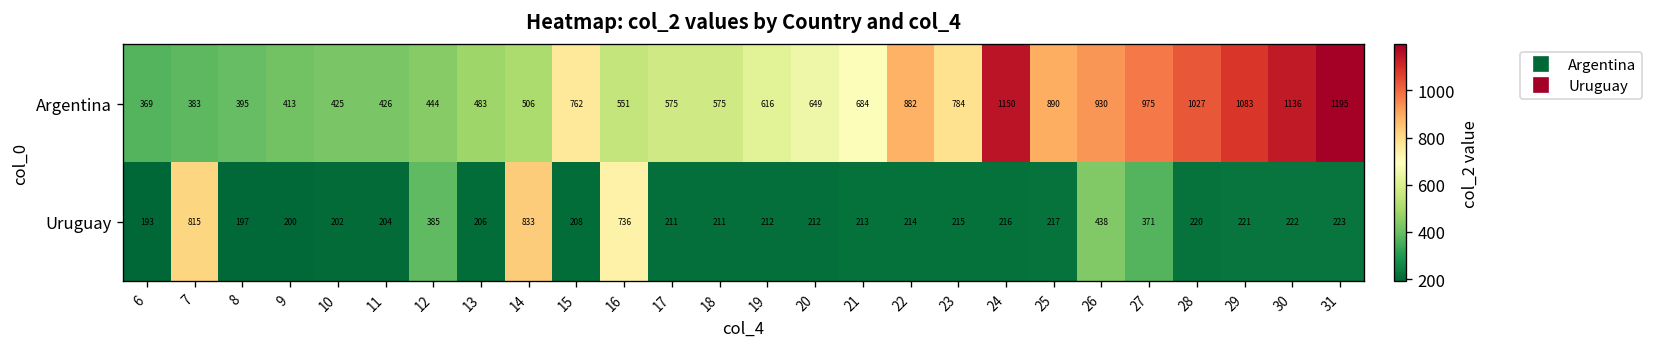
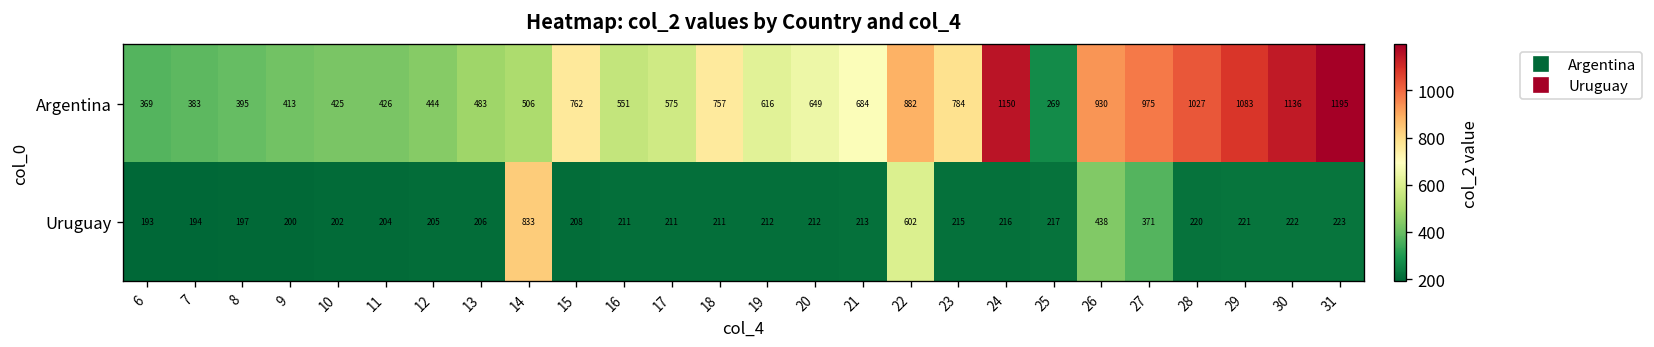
Argentina, 18: 575 -> 757
Argentina, 25: 890 -> 269
Uruguay, 7: 815 -> 194
Uruguay, 12: 385 -> 205
Uruguay, 16: 736 -> 211
Uruguay, 22: 214 -> 602
